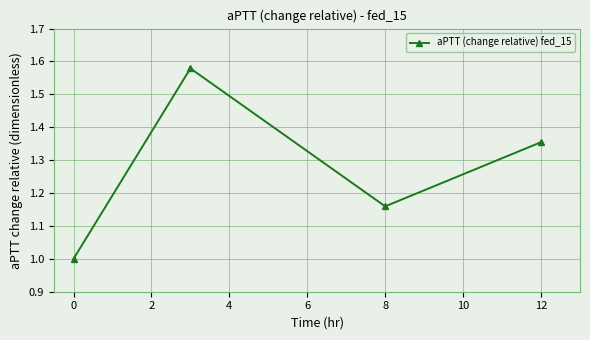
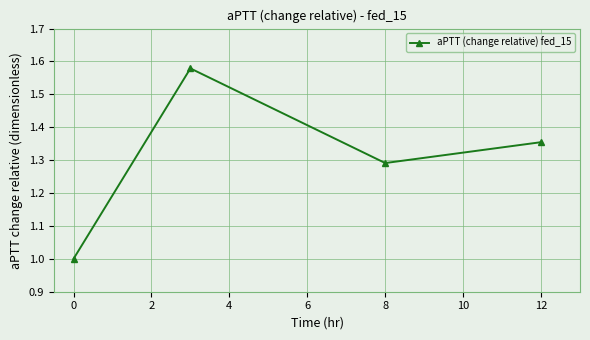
8: 1.16 -> 1.29
